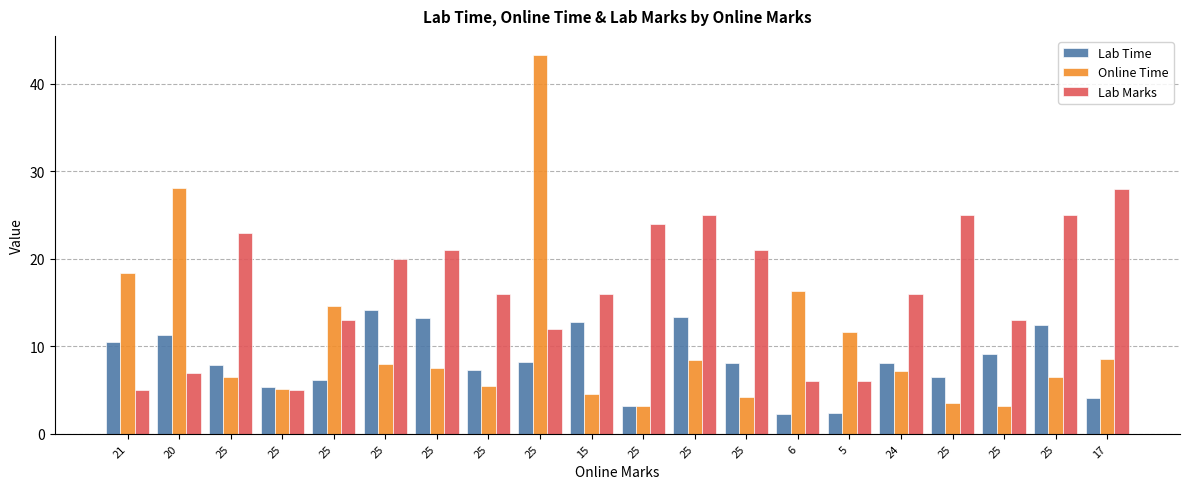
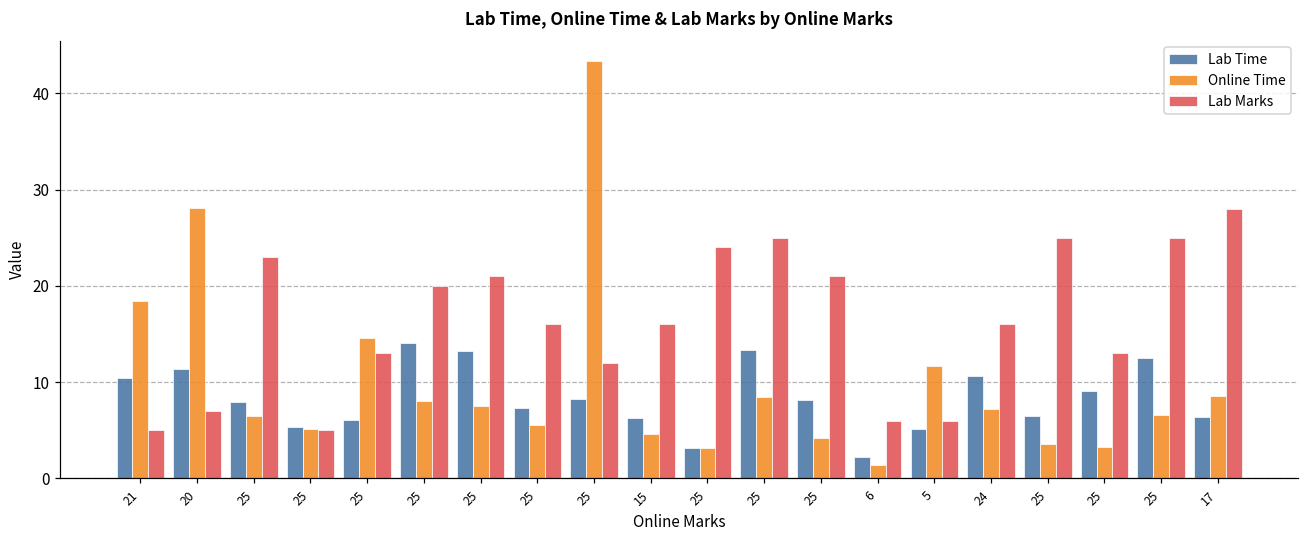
Lab Time, 15: 13 -> 6
Online Time, 6: 16 -> 1
Lab Time, 5: 2 -> 5
Lab Time, 24: 8 -> 11
Lab Time, 17: 4 -> 6
